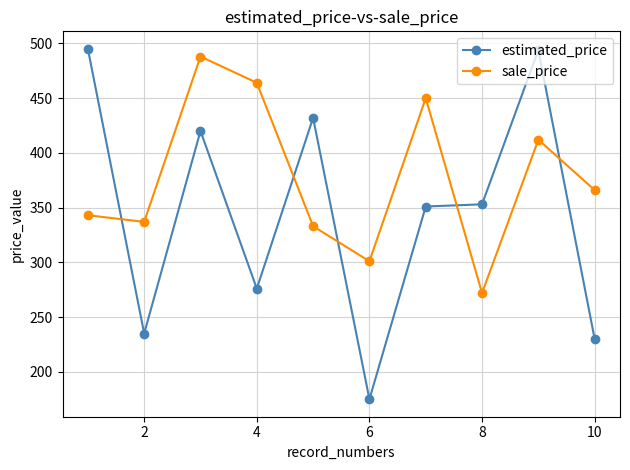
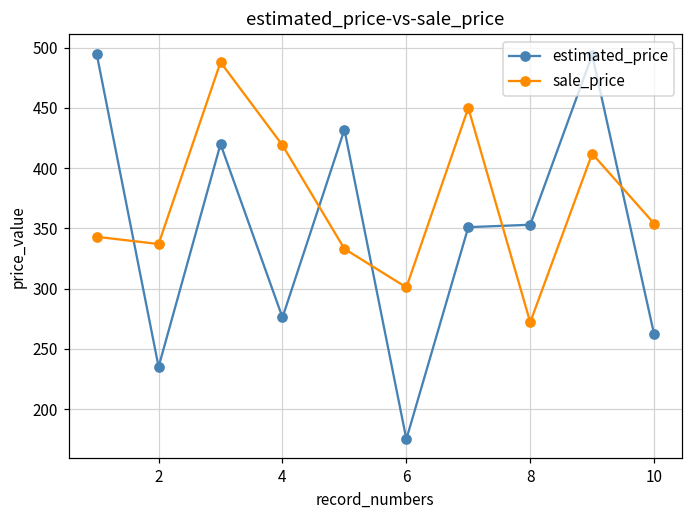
sale_price, 4: 464 -> 419
estimated_price, 10: 230 -> 262
sale_price, 10: 366 -> 354
